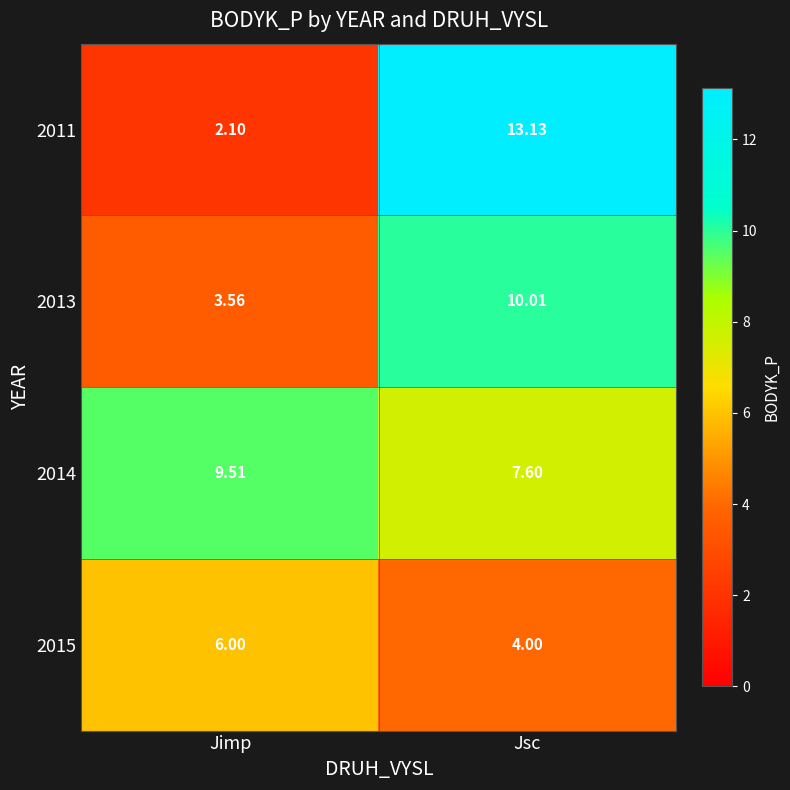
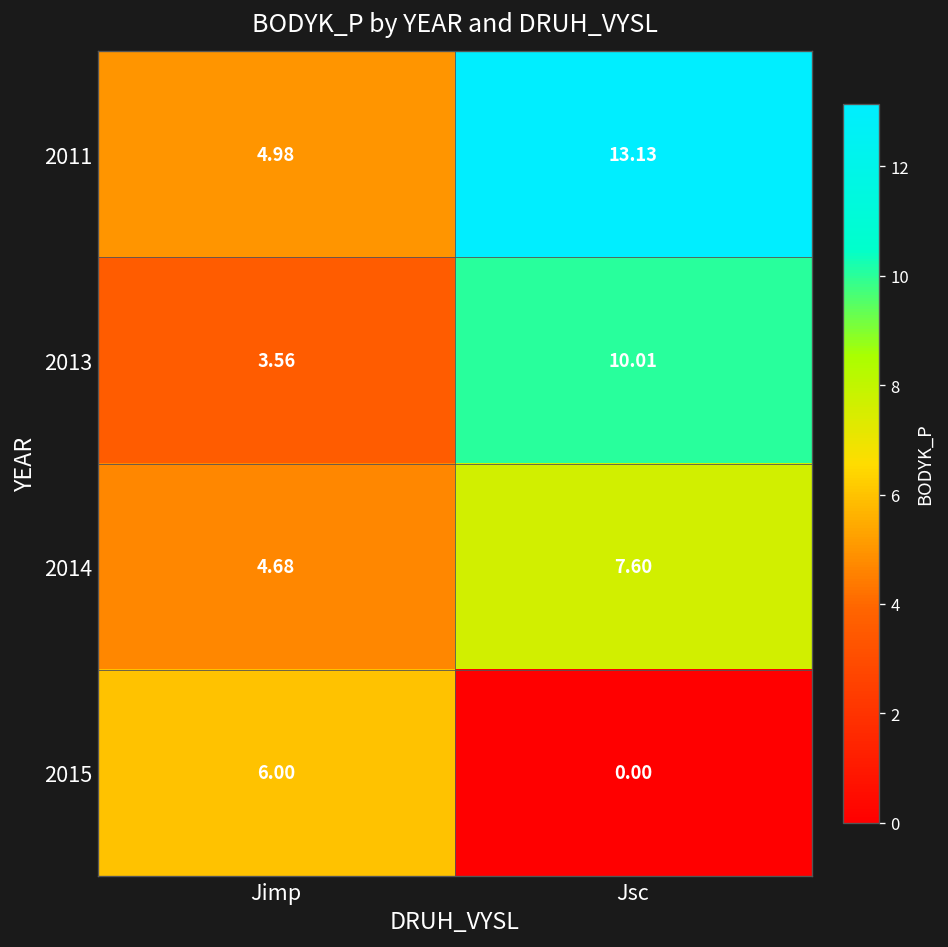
2011, Jimp: 2.10 -> 4.98
2014, Jimp: 9.51 -> 4.68
2015, Jsc: 4.00 -> 0.00
